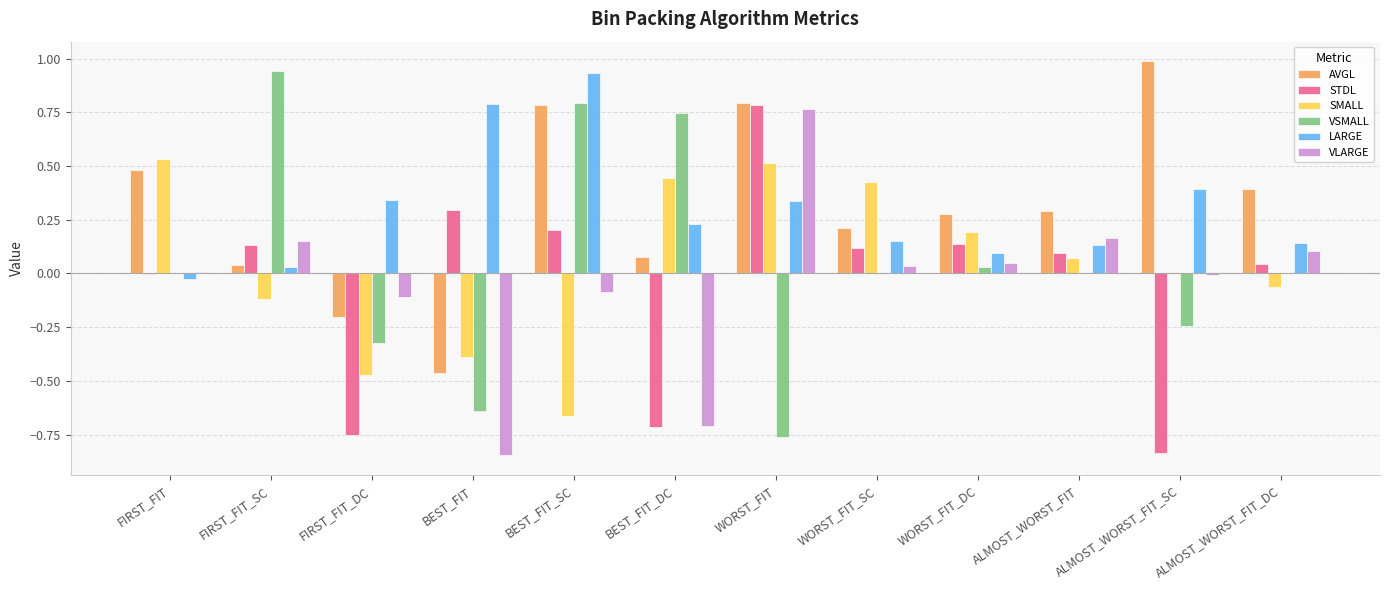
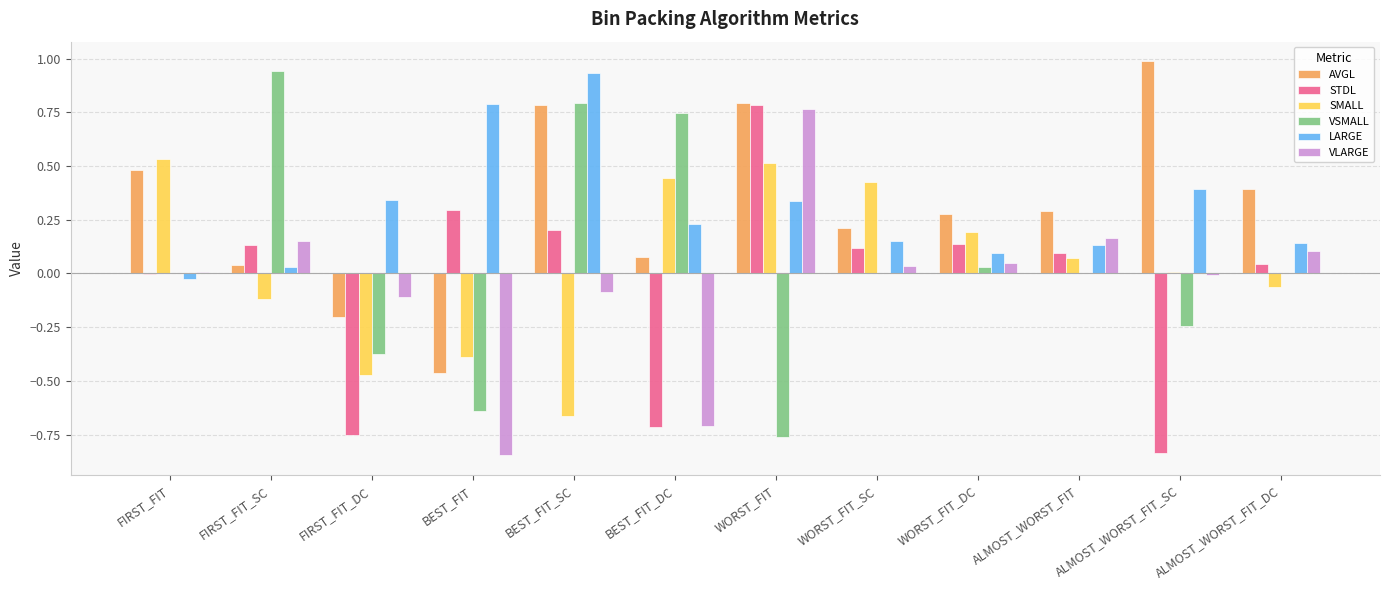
VSMALL, FIRST_FIT_DC: -0.32 -> -0.37
